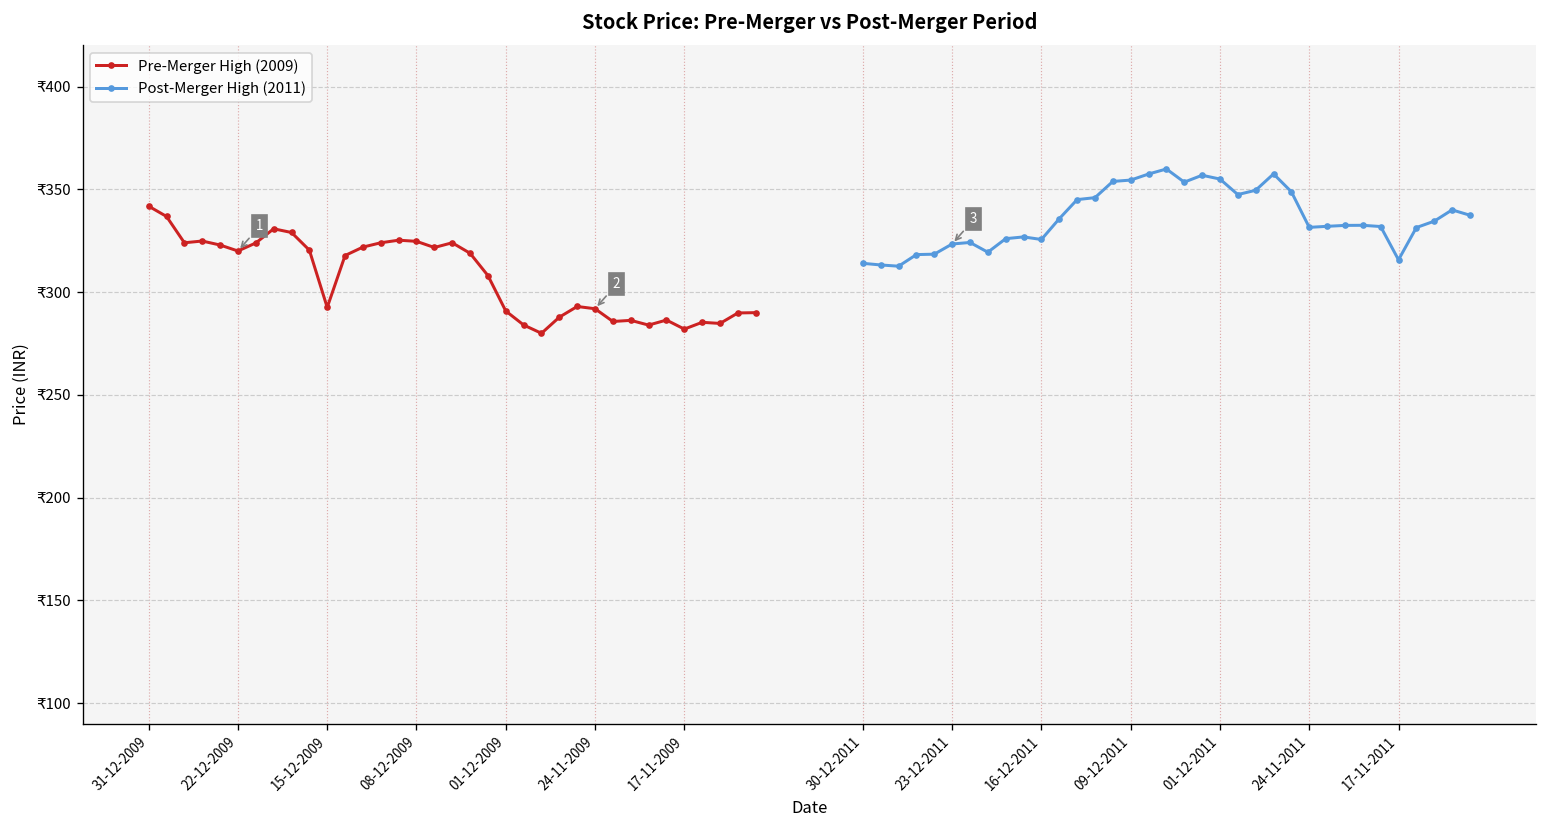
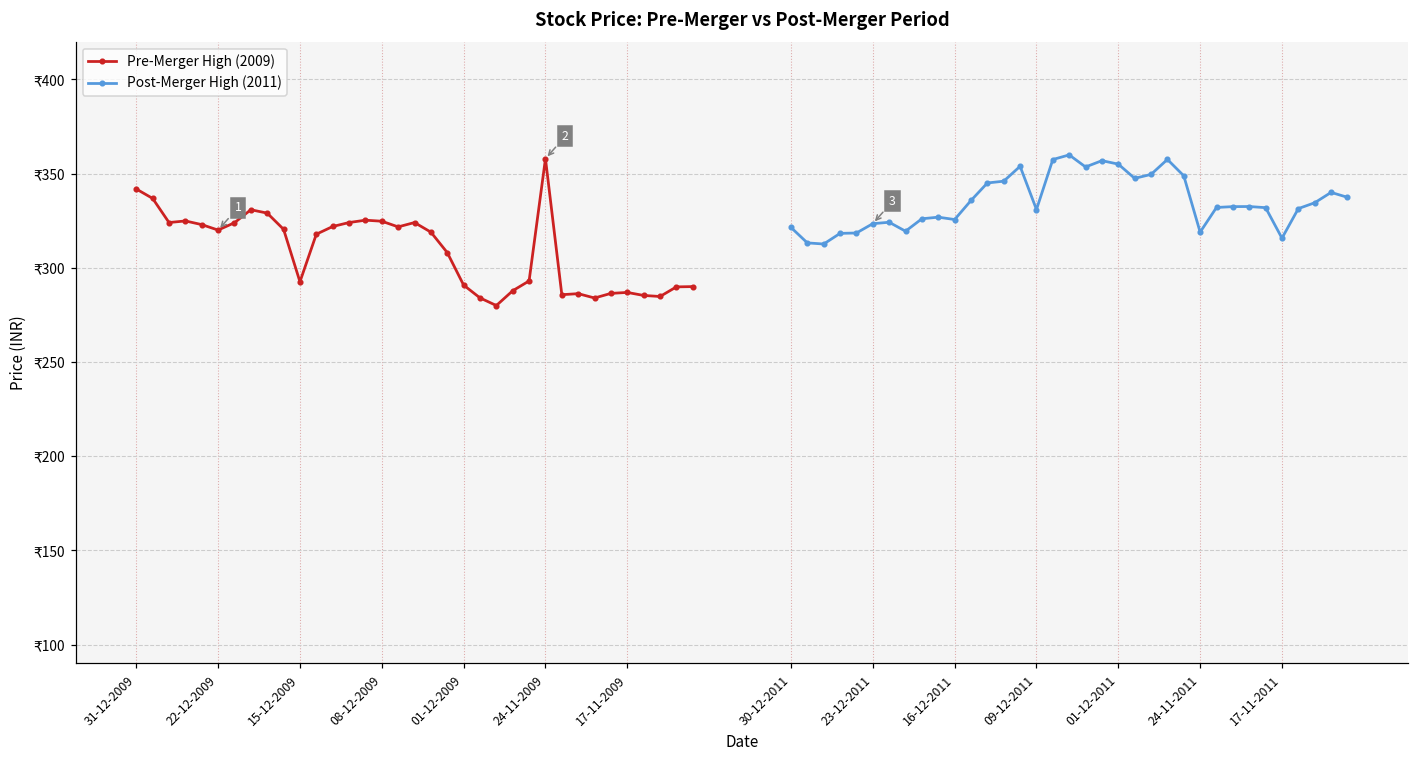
Pre-Merger High (2009), 24-11-2009: ₹292 -> ₹358
Pre-Merger High (2009), 17-11-2009: ₹282 -> ₹287
Post-Merger High (2011), 30-12-2011: ₹314 -> ₹321
Post-Merger High (2011), 09-12-2011: ₹355 -> ₹331
Post-Merger High (2011), 24-11-2011: ₹332 -> ₹319
